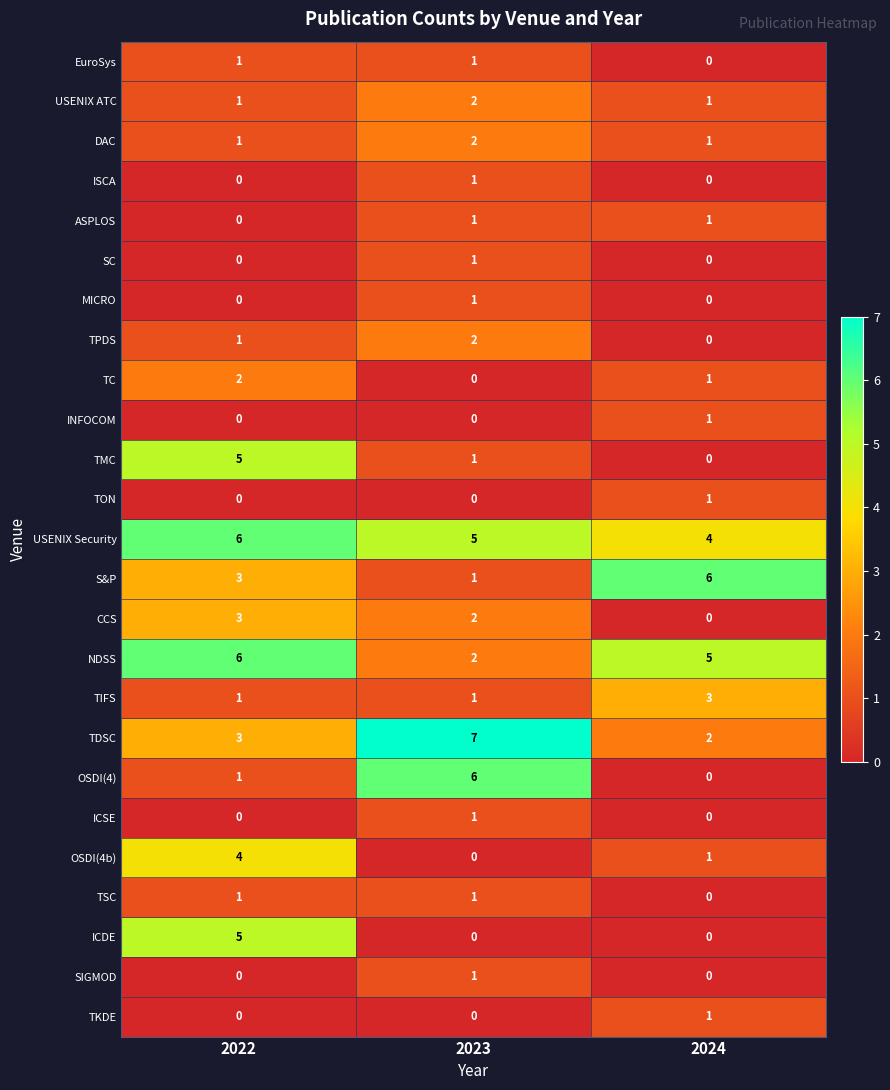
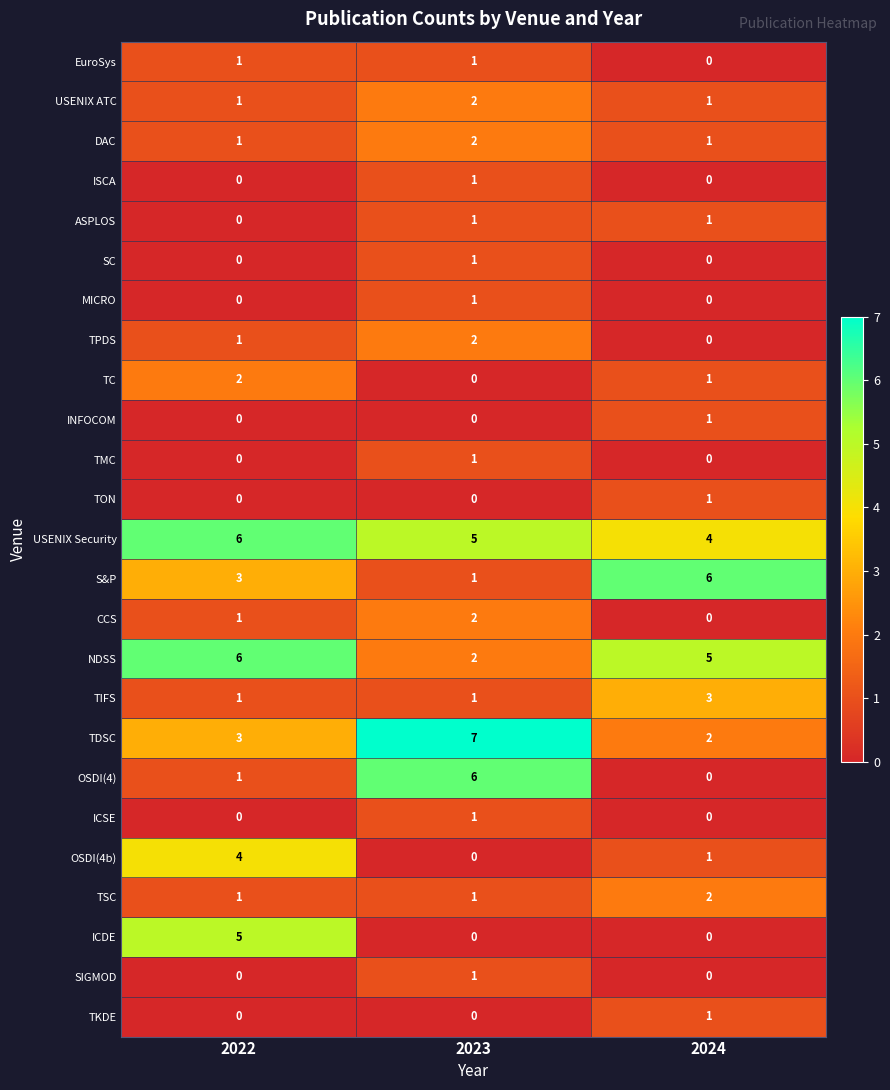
TMC, 2022: 5 -> 0
CCS, 2022: 3 -> 1
TSC, 2024: 0 -> 2
